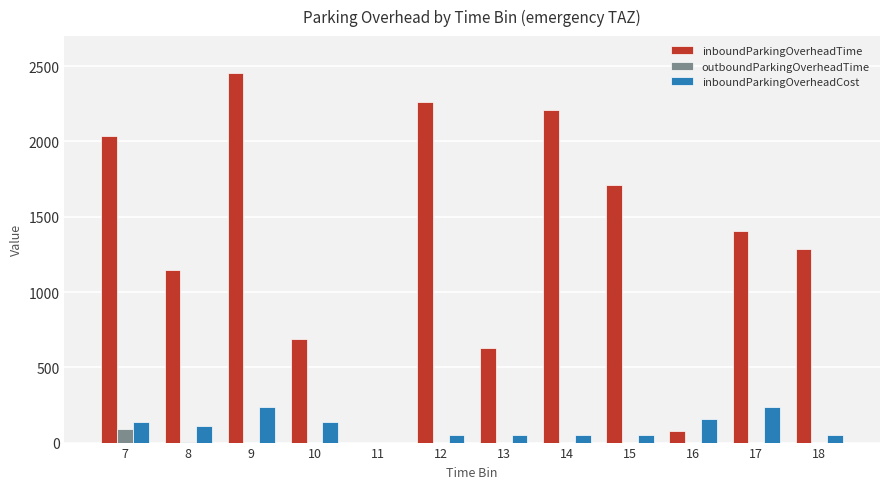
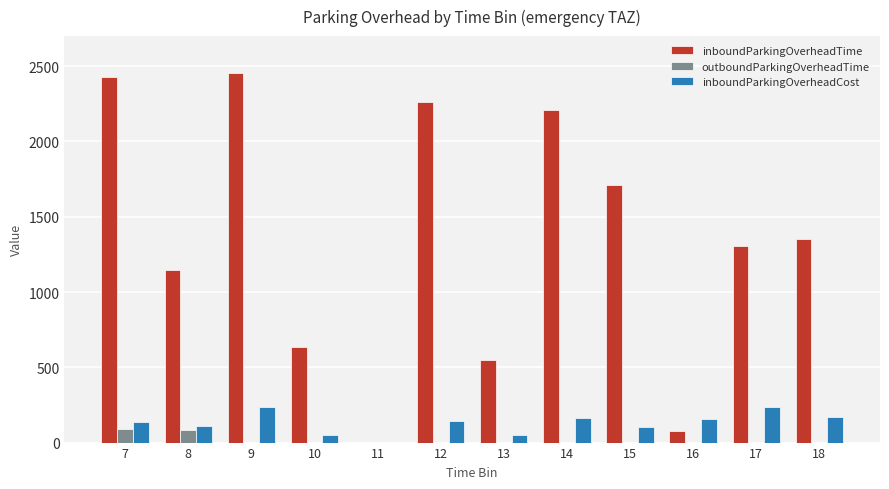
inboundParkingOverheadTime, 7: 2030 -> 2430
outboundParkingOverheadTime, 8: 0 -> 80
inboundParkingOverheadTime, 10: 690 -> 630
inboundParkingOverheadCost, 10: 130 -> 50
inboundParkingOverheadCost, 12: 50 -> 150
inboundParkingOverheadTime, 13: 630 -> 550
inboundParkingOverheadCost, 14: 50 -> 160
inboundParkingOverheadCost, 15: 50 -> 100
inboundParkingOverheadTime, 17: 1410 -> 1310
inboundParkingOverheadTime, 18: 1290 -> 1350
inboundParkingOverheadCost, 18: 50 -> 170
